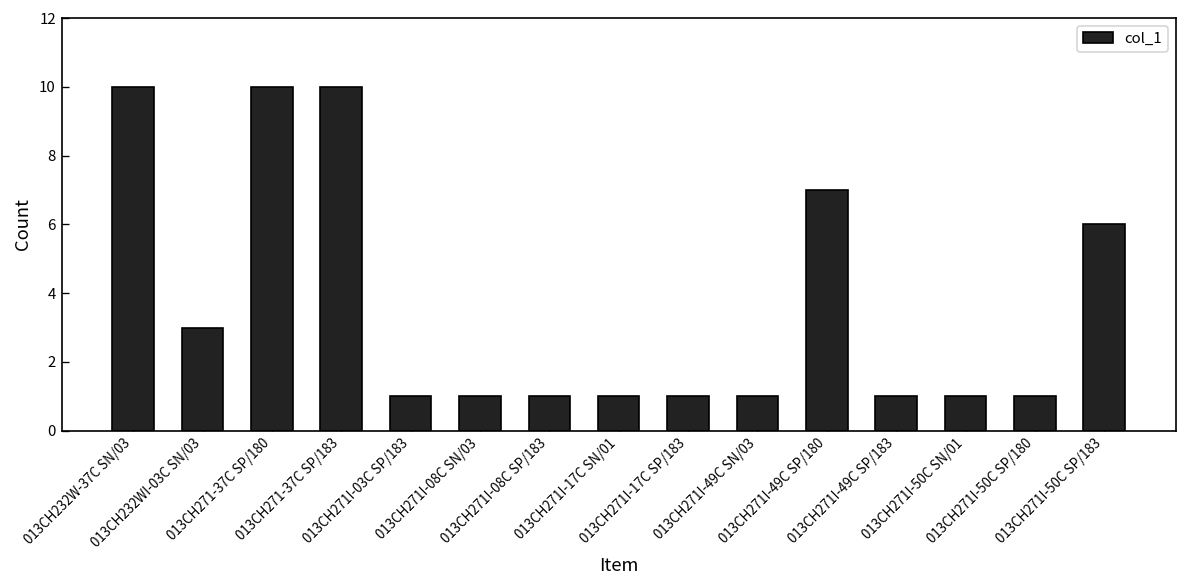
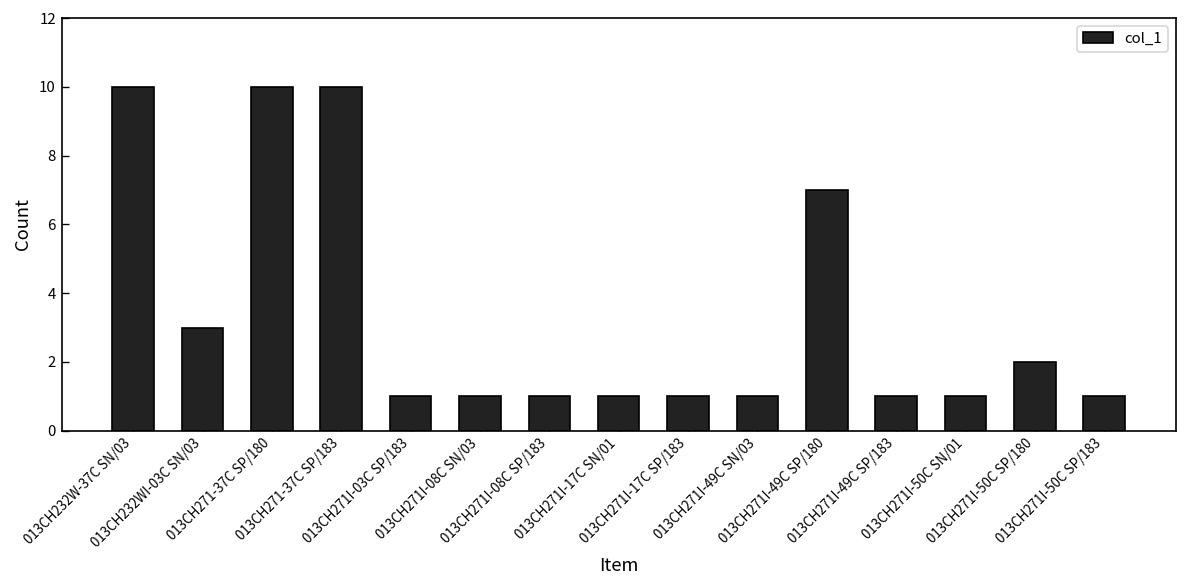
013CH271I-50C SP/180: 1 -> 2
013CH271I-50C SP/183: 6 -> 1
